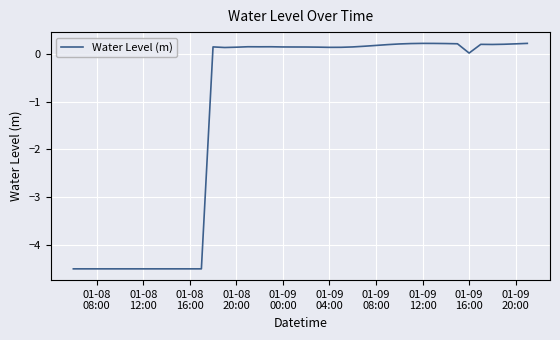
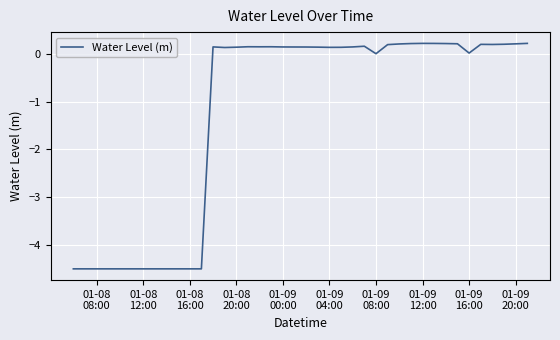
01-09 08:00: 0.2 -> 0.0
